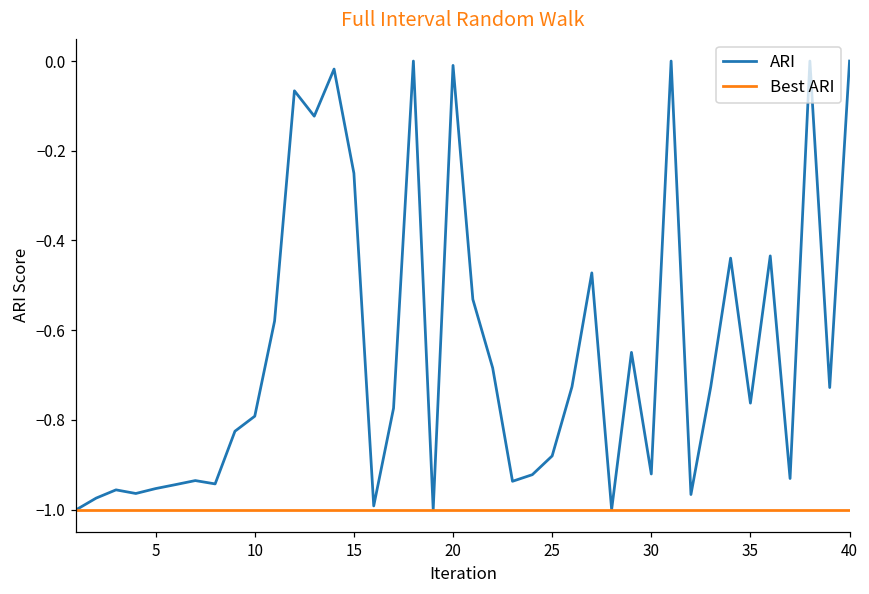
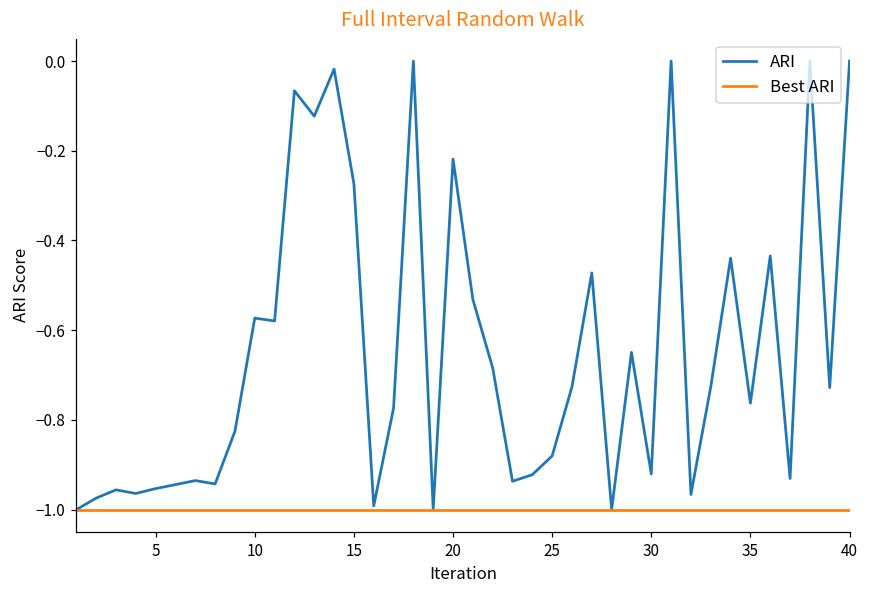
ARI, 10: -0.79 -> -0.57
ARI, 15: -0.25 -> -0.27
ARI, 20: -0.01 -> -0.22
